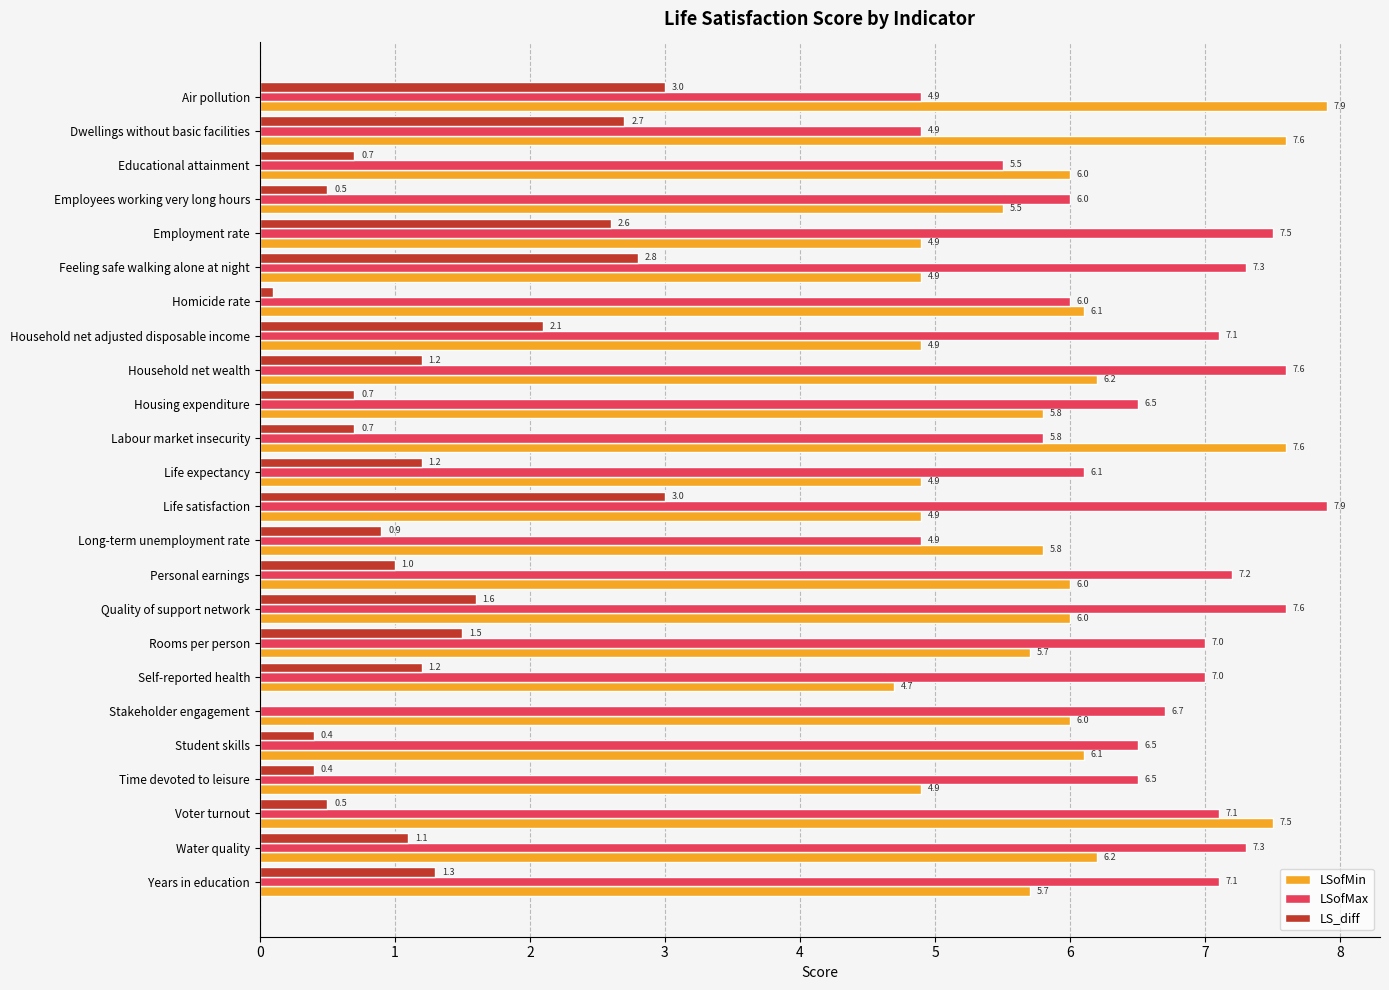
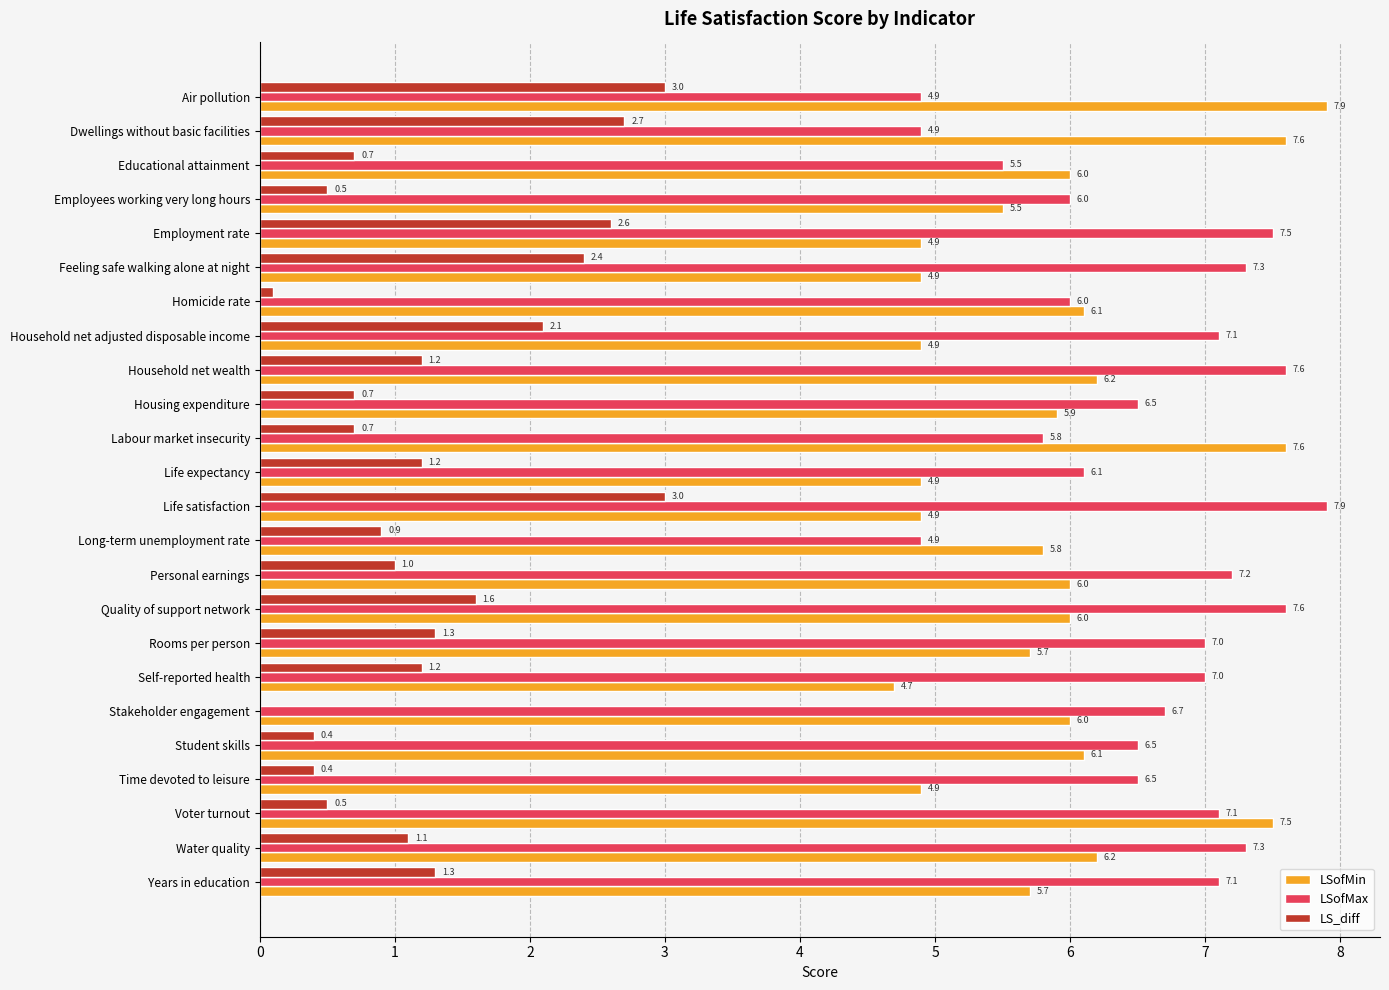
LS_diff, Feeling safe walking alone at night: 2.8 -> 2.4
LSofMin, Housing expenditure: 5.8 -> 5.9
LS_diff, Rooms per person: 1.5 -> 1.3
